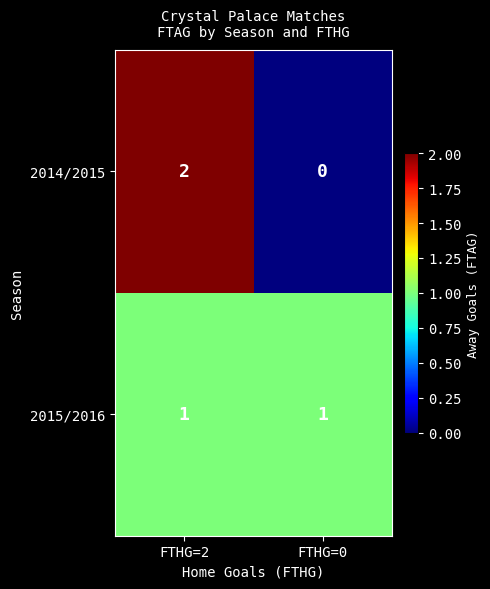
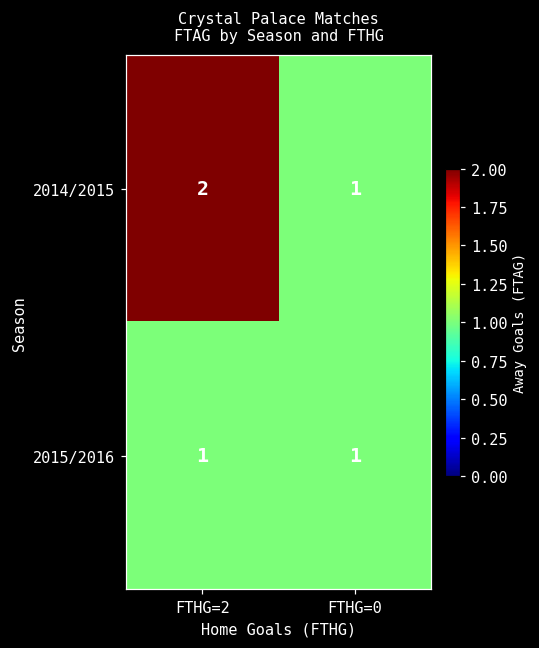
2014/2015, FTHG=0: 0 -> 1
